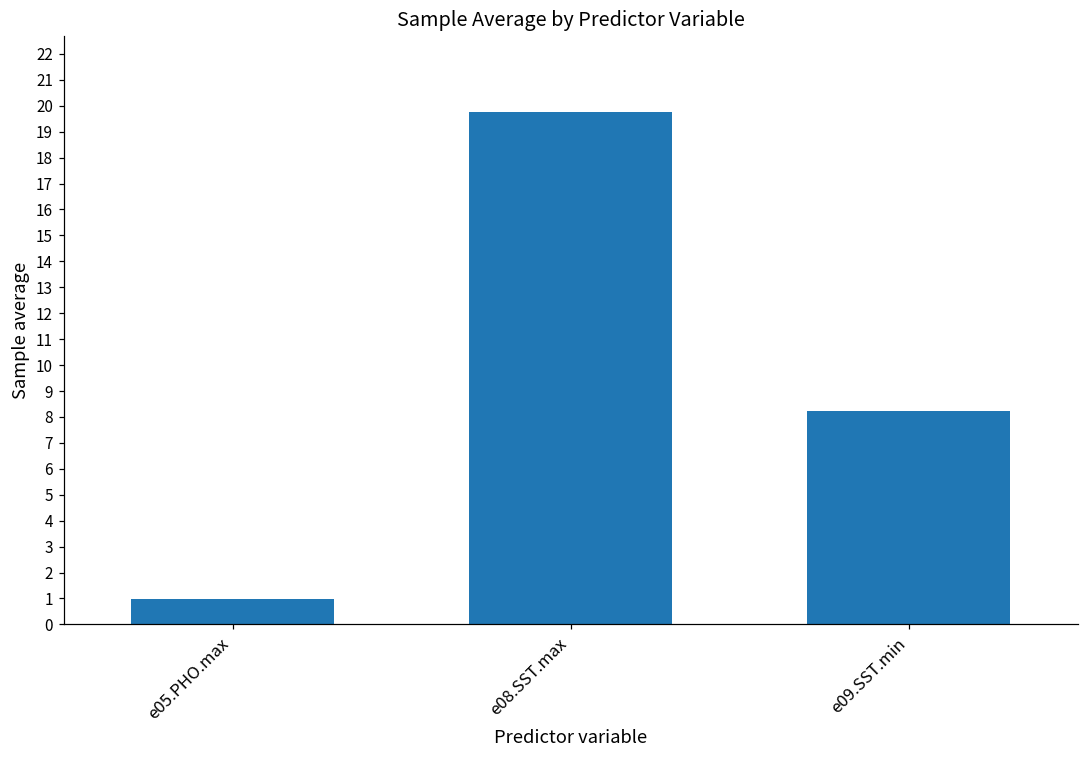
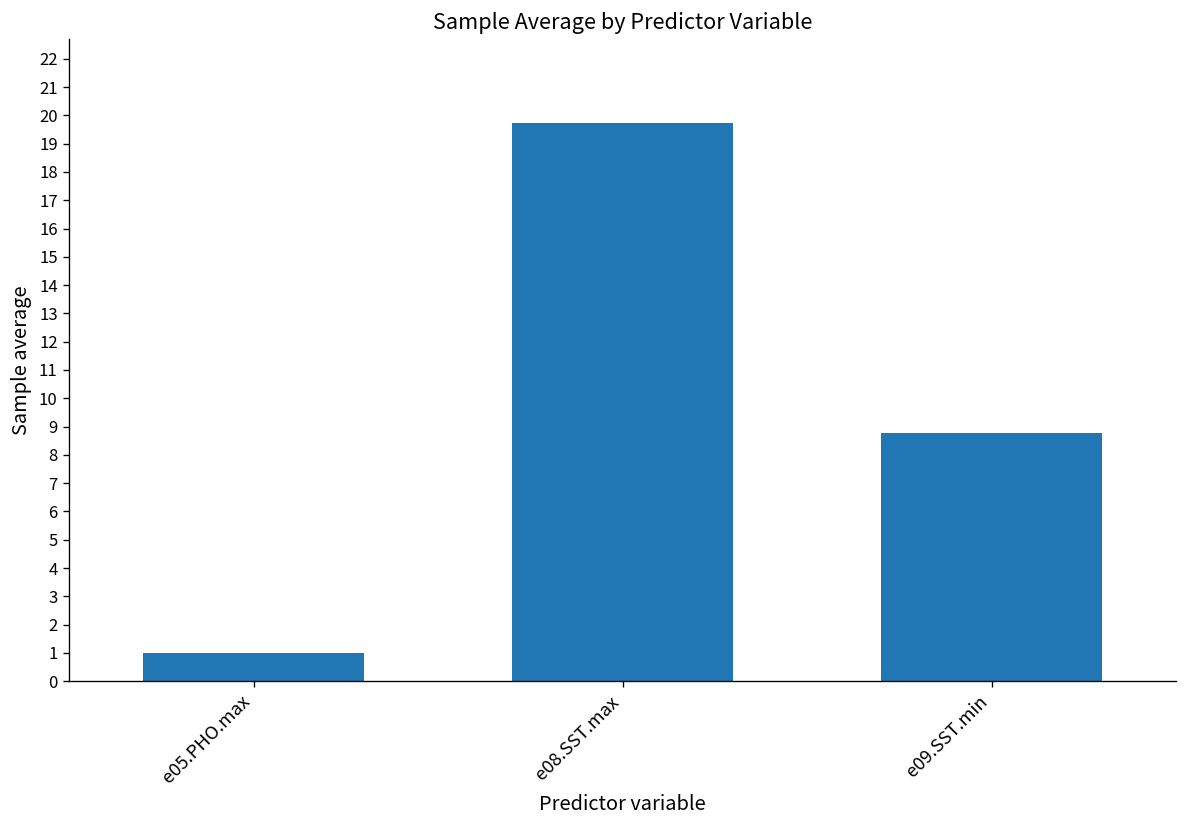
e09.SST.min: 8.2 -> 8.8
